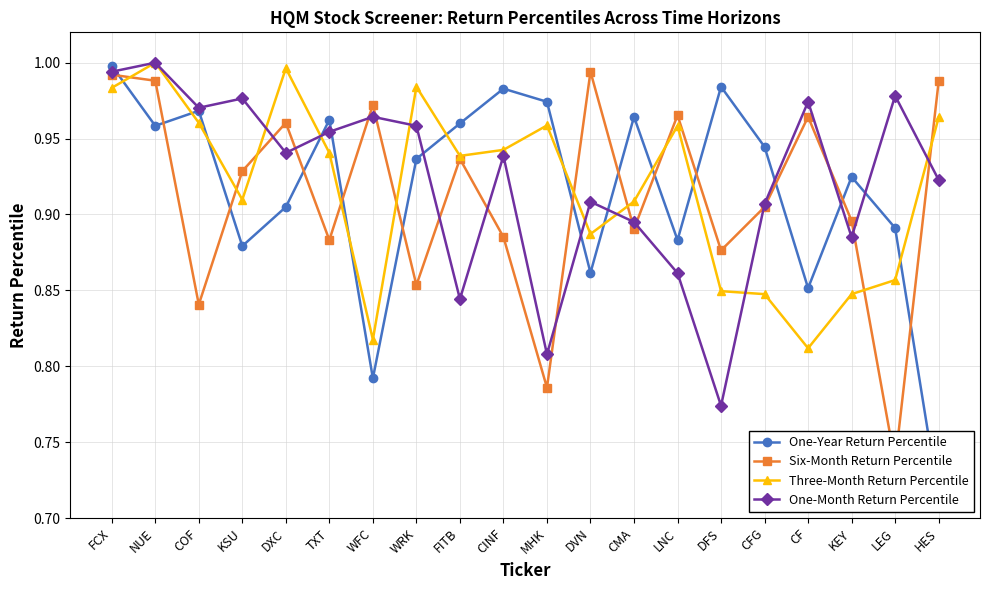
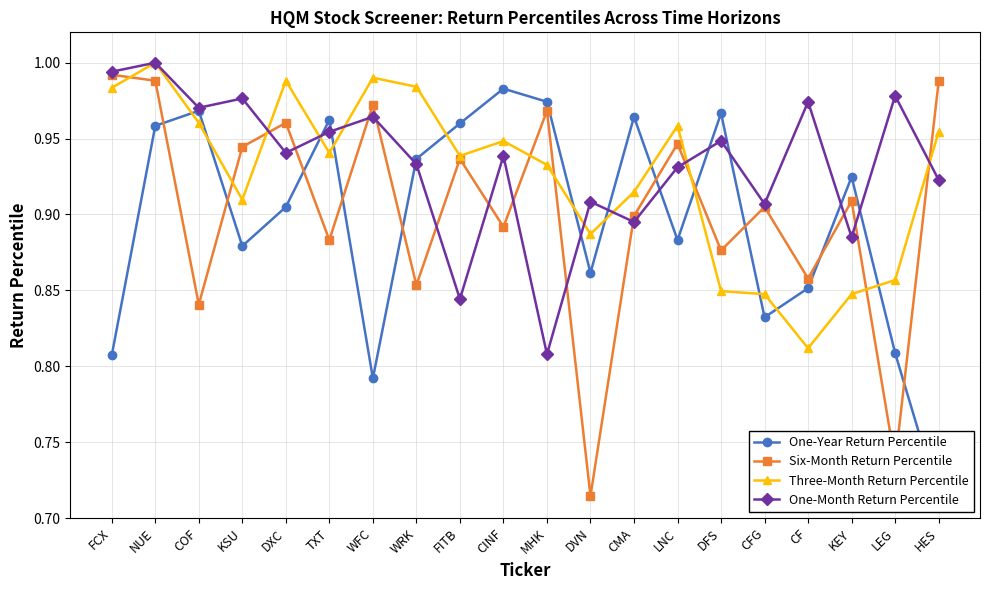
One-Year Return Percentile, FCX: 0.998 -> 0.807
Six-Month Return Percentile, KSU: 0.929 -> 0.945
Three-Month Return Percentile, DXC: 0.996 -> 0.988
Three-Month Return Percentile, WFC: 0.818 -> 0.990
One-Month Return Percentile, WRK: 0.958 -> 0.933
Six-Month Return Percentile, CINF: 0.885 -> 0.892
Three-Month Return Percentile, CINF: 0.943 -> 0.948
Six-Month Return Percentile, MHK: 0.786 -> 0.968
Three-Month Return Percentile, MHK: 0.959 -> 0.933
Six-Month Return Percentile, DVN: 0.994 -> 0.715
Six-Month Return Percentile, CMA: 0.891 -> 0.899
Three-Month Return Percentile, CMA: 0.909 -> 0.915
Six-Month Return Percentile, LNC: 0.965 -> 0.947
One-Month Return Percentile, LNC: 0.861 -> 0.931
One-Year Return Percentile, DFS: 0.984 -> 0.967
One-Month Return Percentile, DFS: 0.774 -> 0.949
One-Year Return Percentile, CFG: 0.945 -> 0.832
Six-Month Return Percentile, CF: 0.964 -> 0.858
Six-Month Return Percentile, KEY: 0.896 -> 0.909
One-Year Return Percentile, LEG: 0.891 -> 0.809
Three-Month Return Percentile, HES: 0.964 -> 0.954
